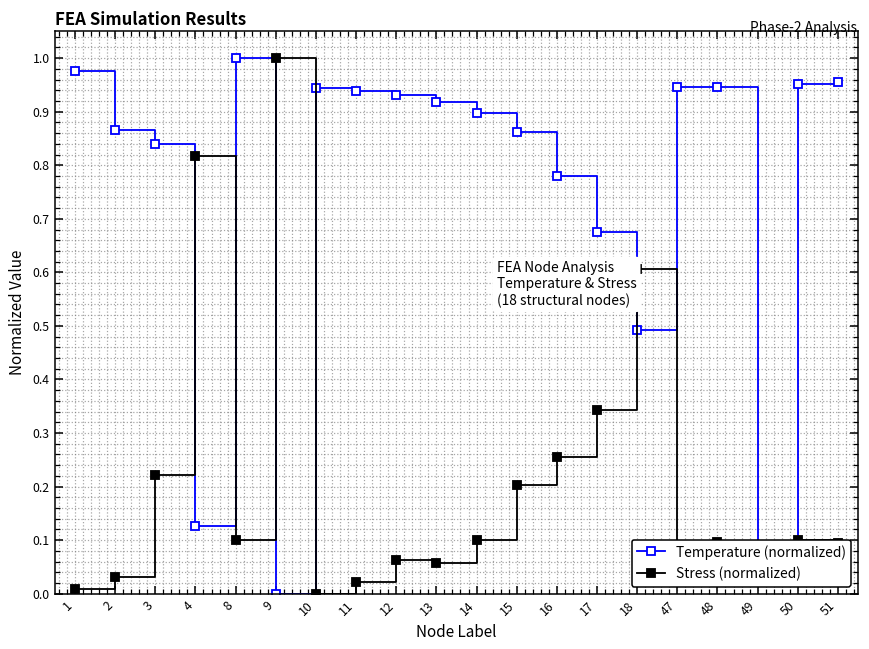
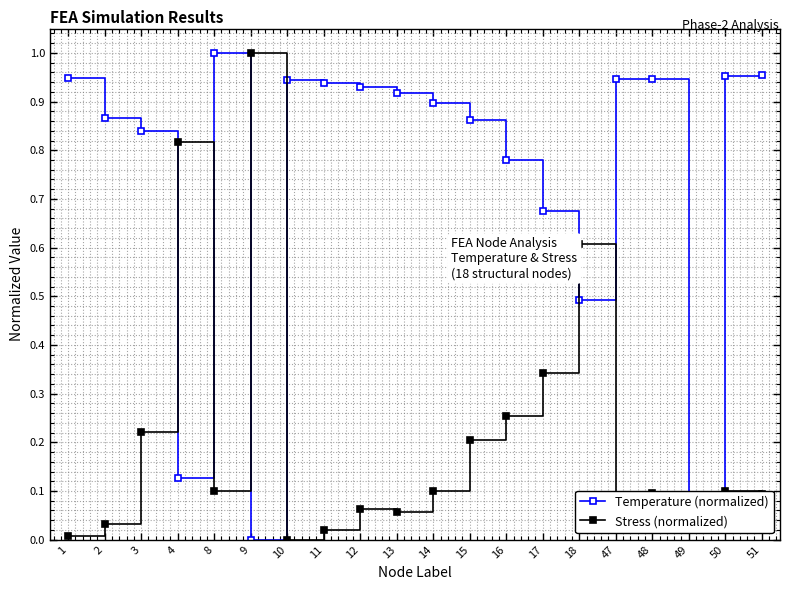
Temperature (normalized), 1: 0.98 -> 0.95
